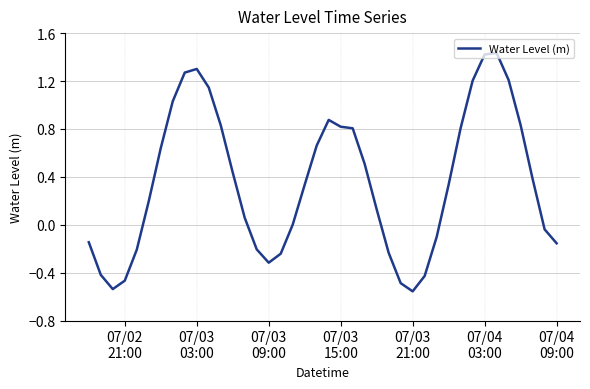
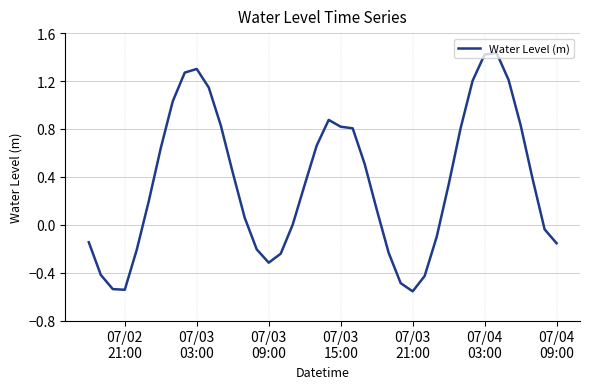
07/02 21:00: -0.47 -> -0.54
